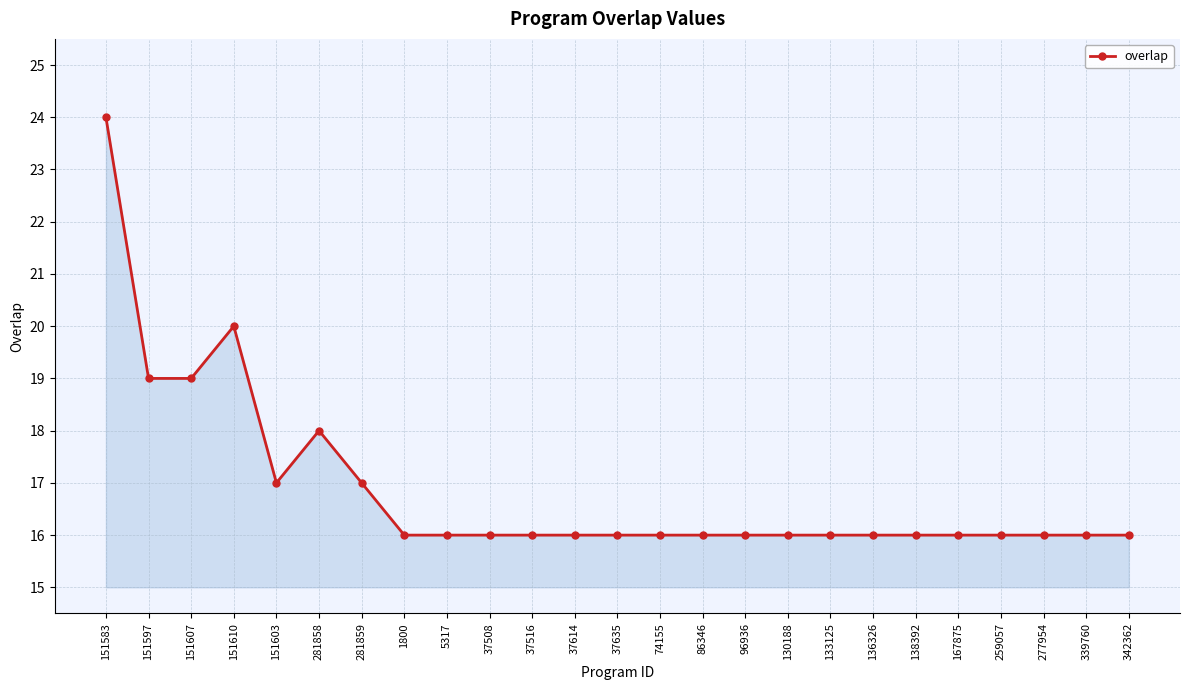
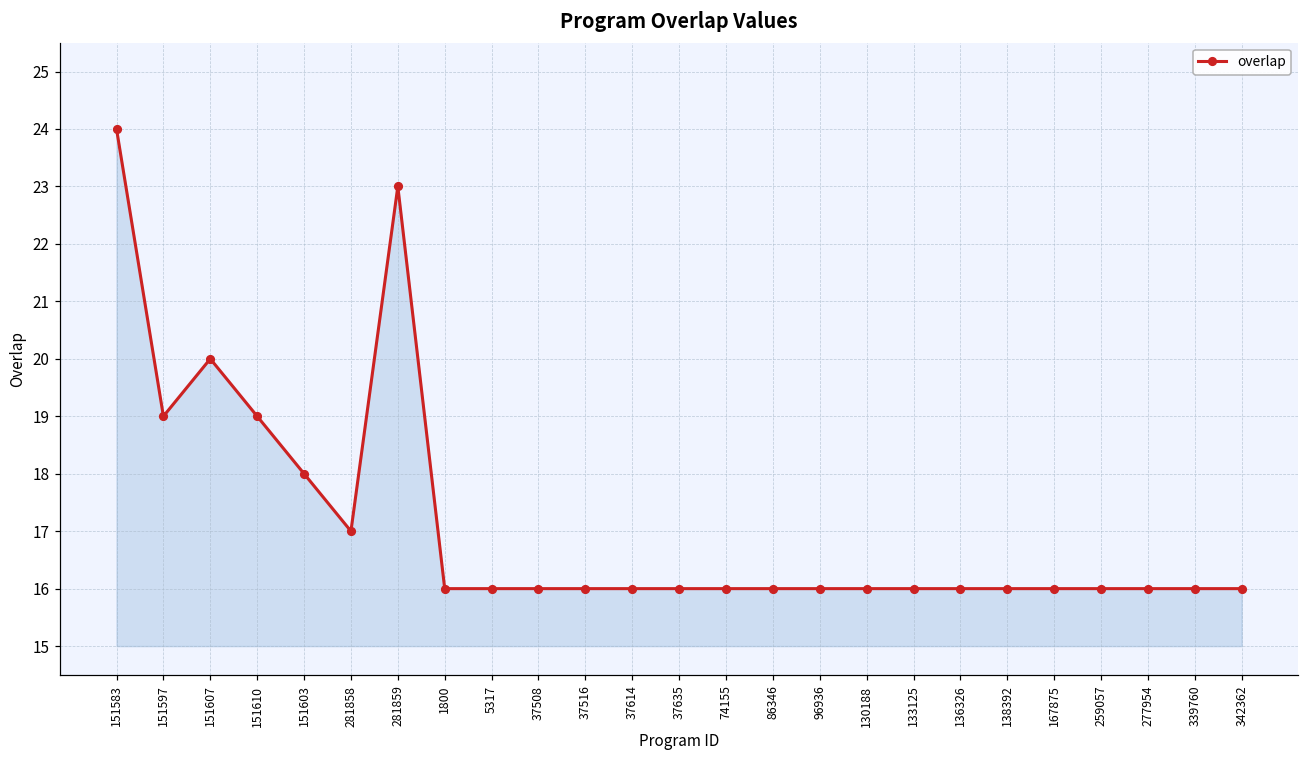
151607: 19 -> 20
151610: 20 -> 19
151603: 17 -> 18
281858: 18 -> 17
281859: 17 -> 23
